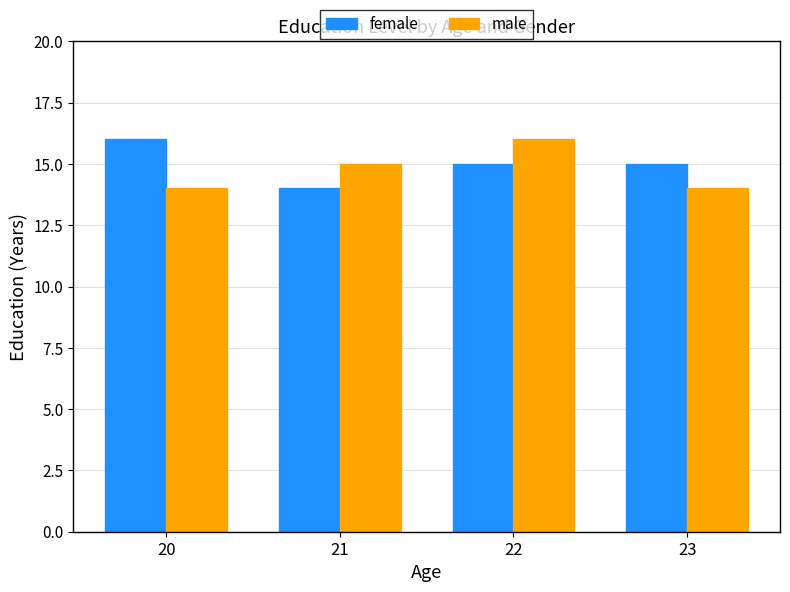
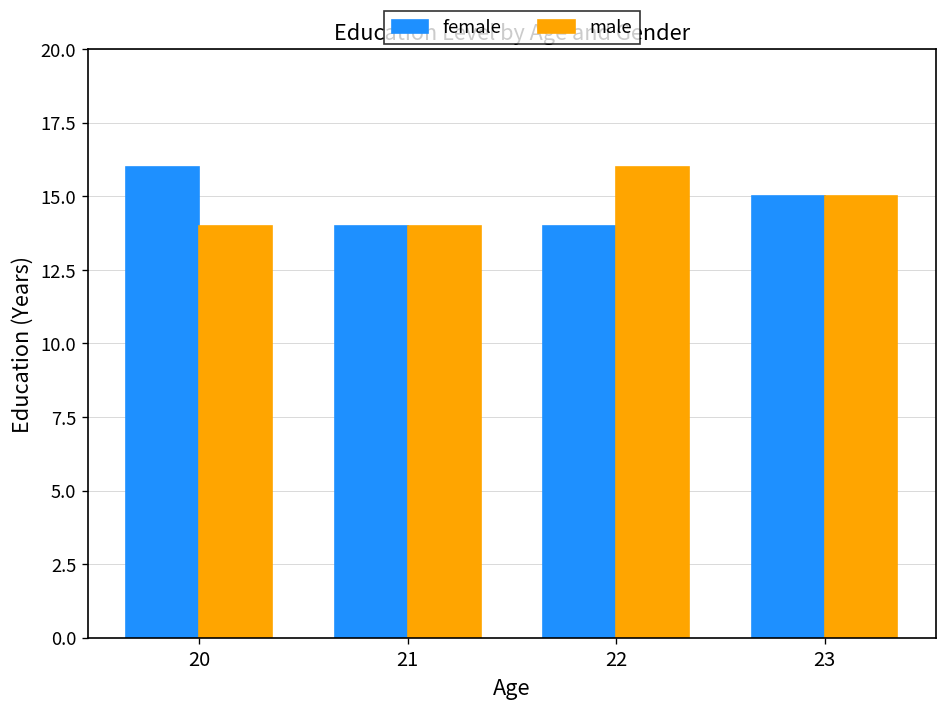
male, 21: 15 -> 14
female, 22: 15 -> 14
male, 23: 14 -> 15
